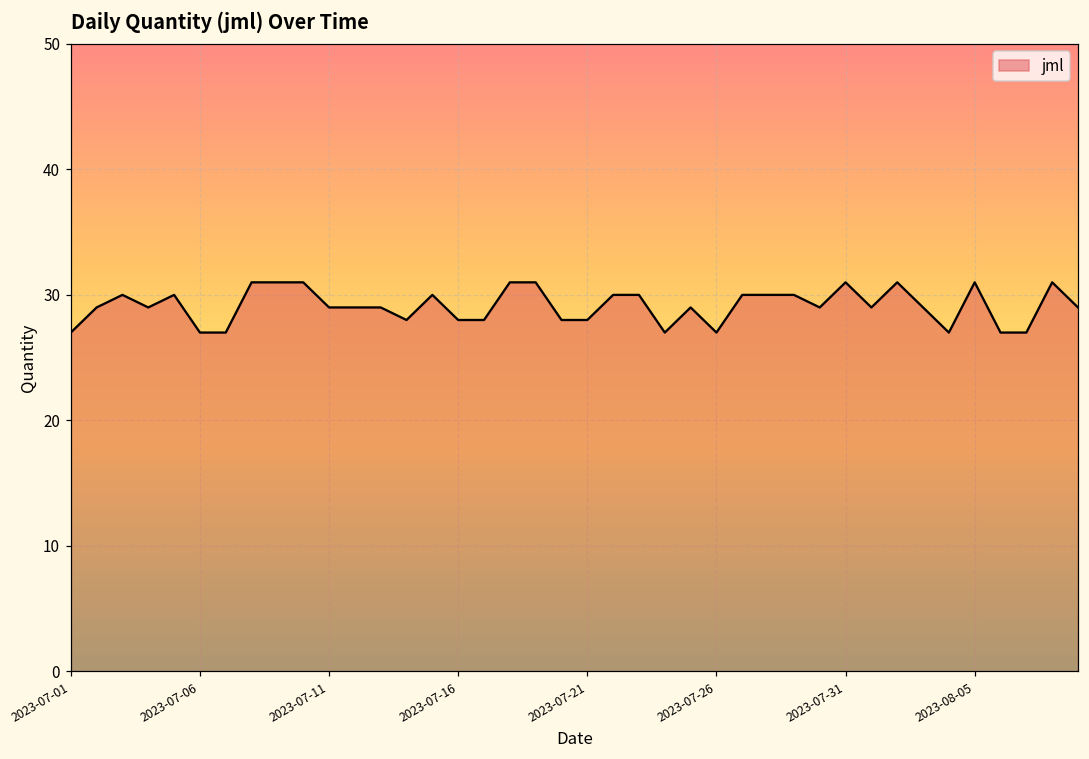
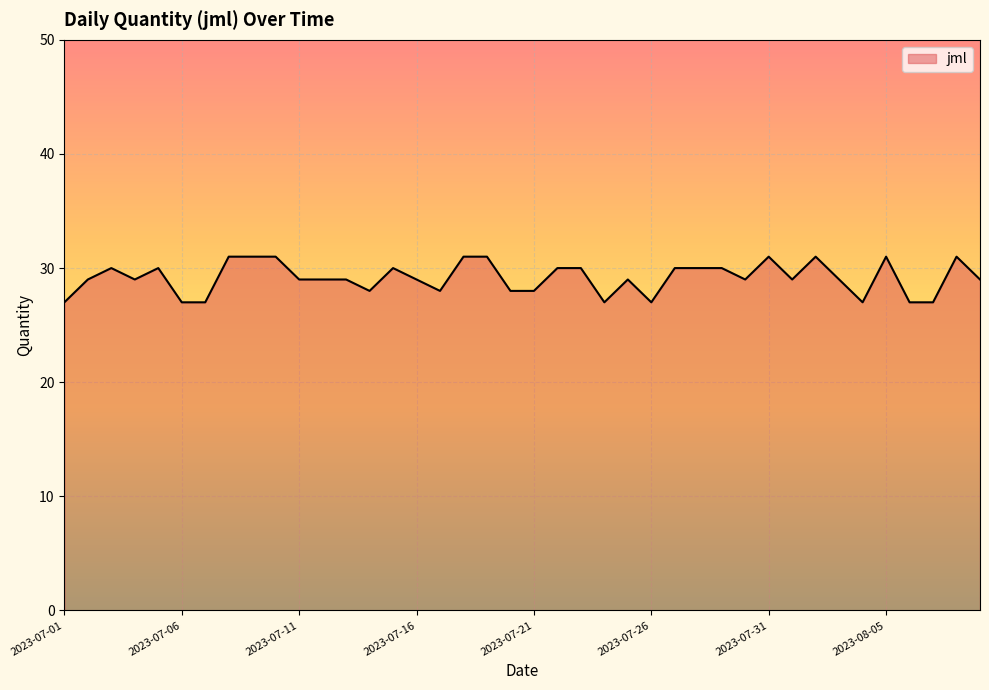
2023-07-16: 28 -> 29
